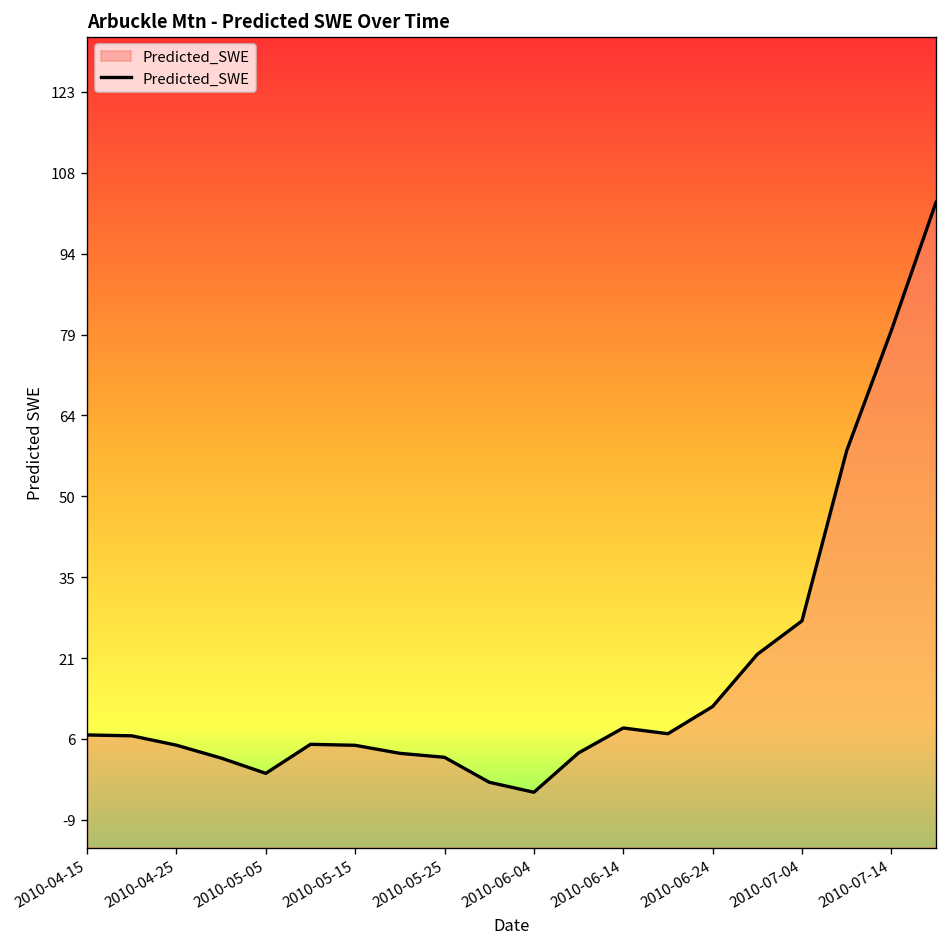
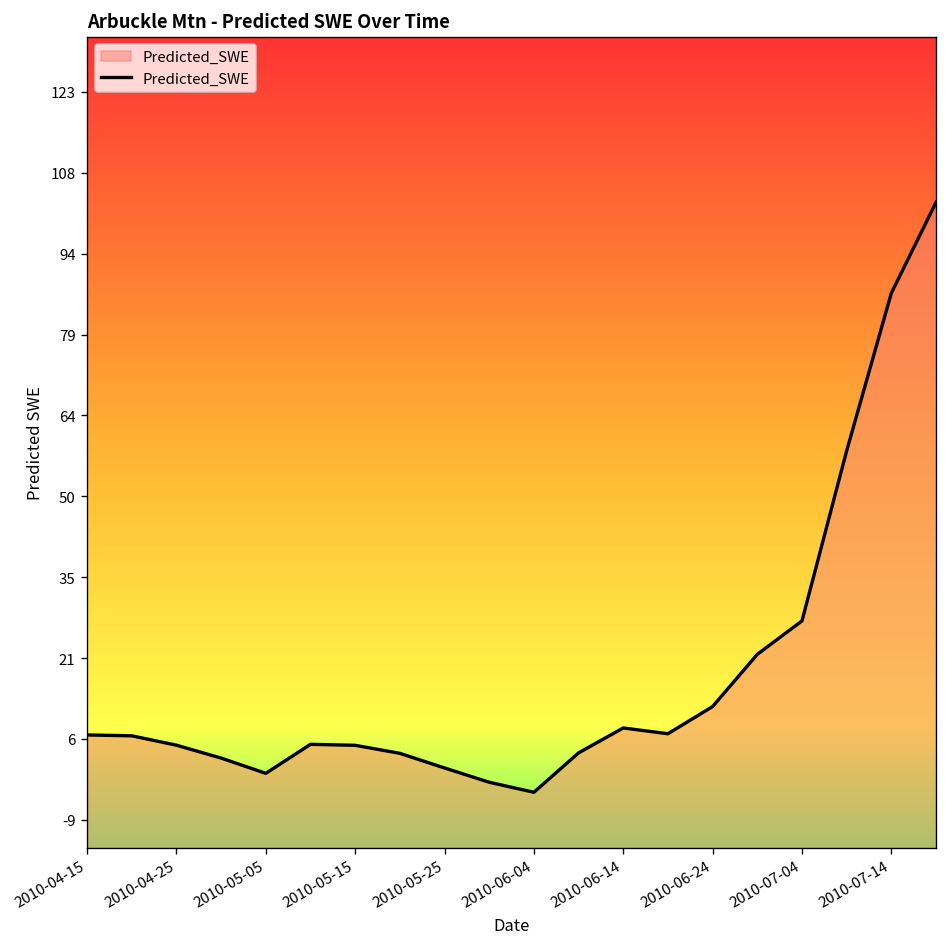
2010-05-25: 3 -> 1
2010-07-14: 80 -> 87
